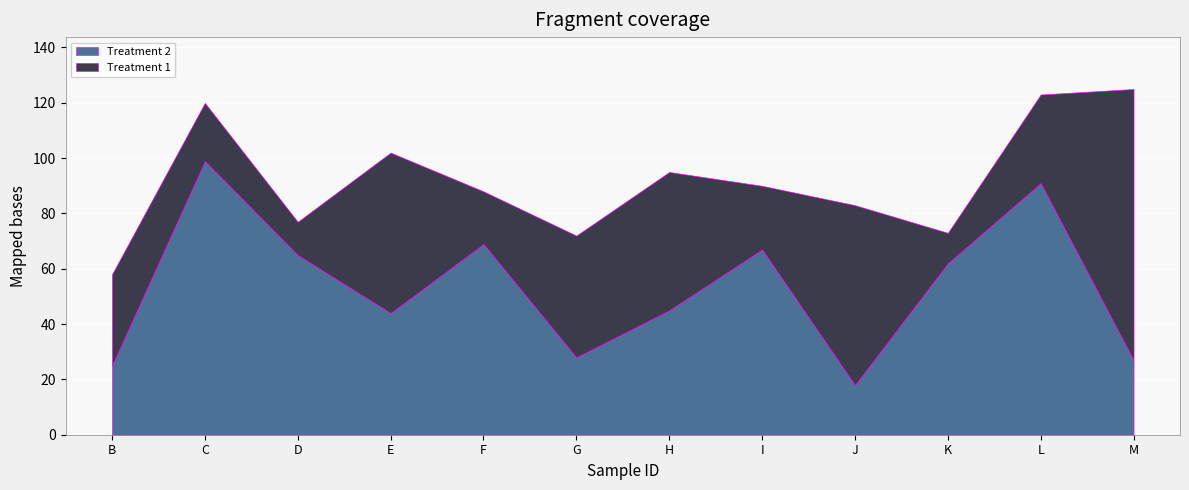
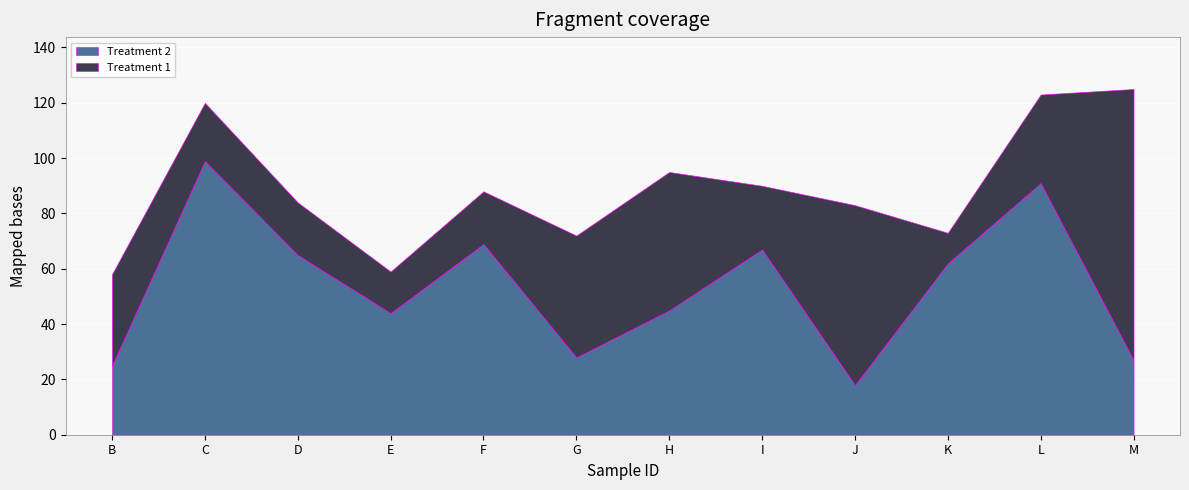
Treatment 1, D: 12 -> 19
Treatment 1, E: 58 -> 15
